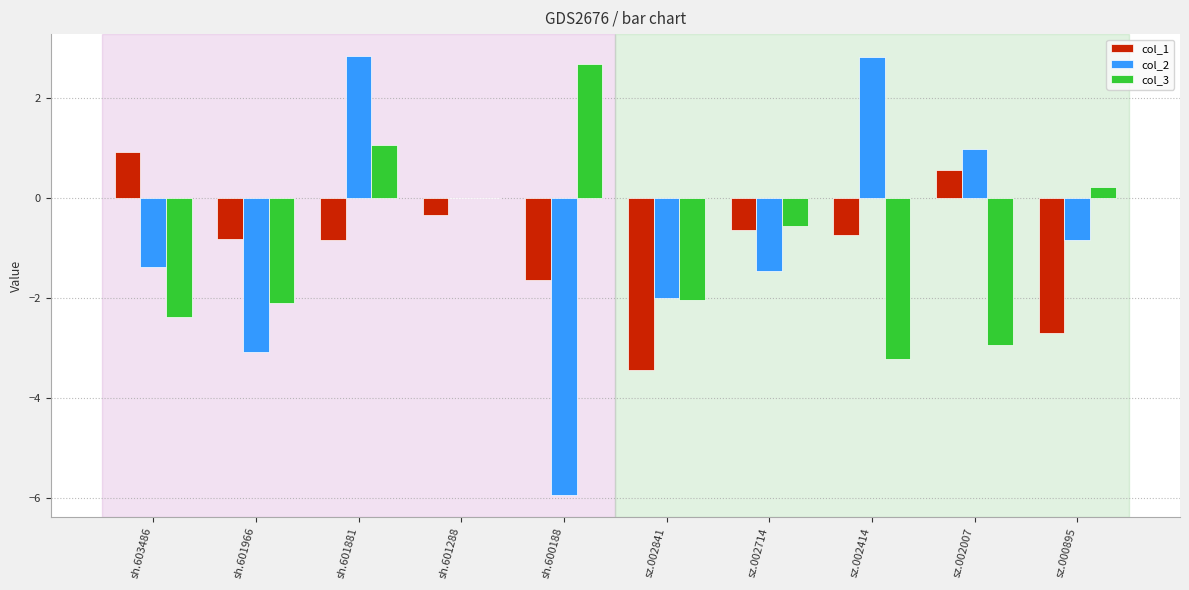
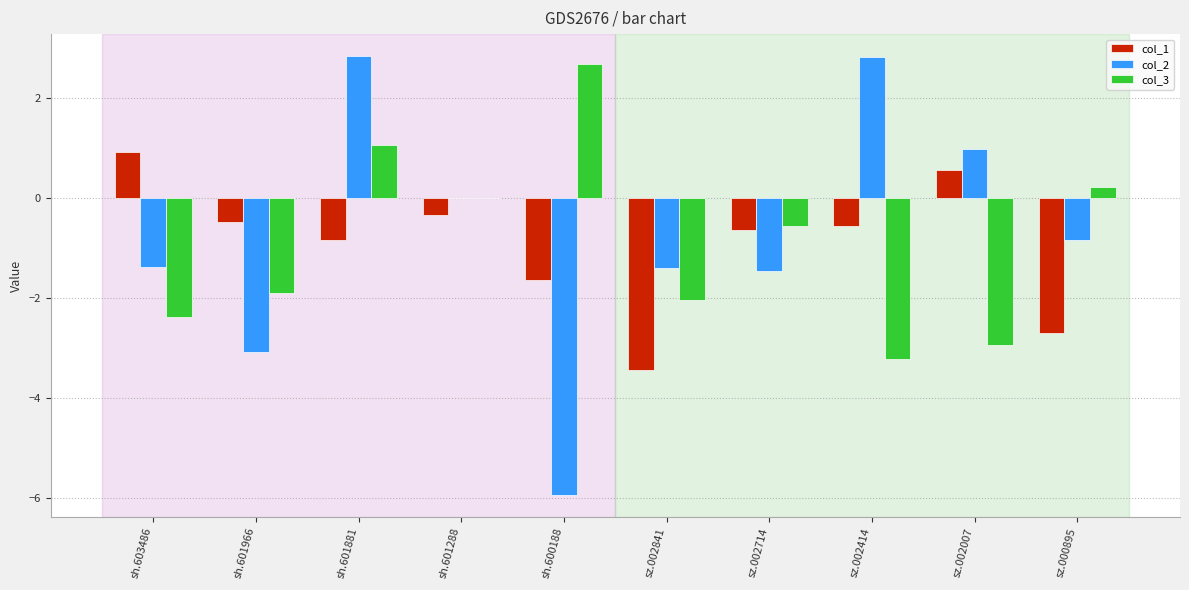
col_1, sh.601966: -0.8 -> -0.5
col_3, sh.601966: -2.1 -> -1.9
col_2, sz.002841: -2.0 -> -1.4
col_1, sz.002414: -0.7 -> -0.6
